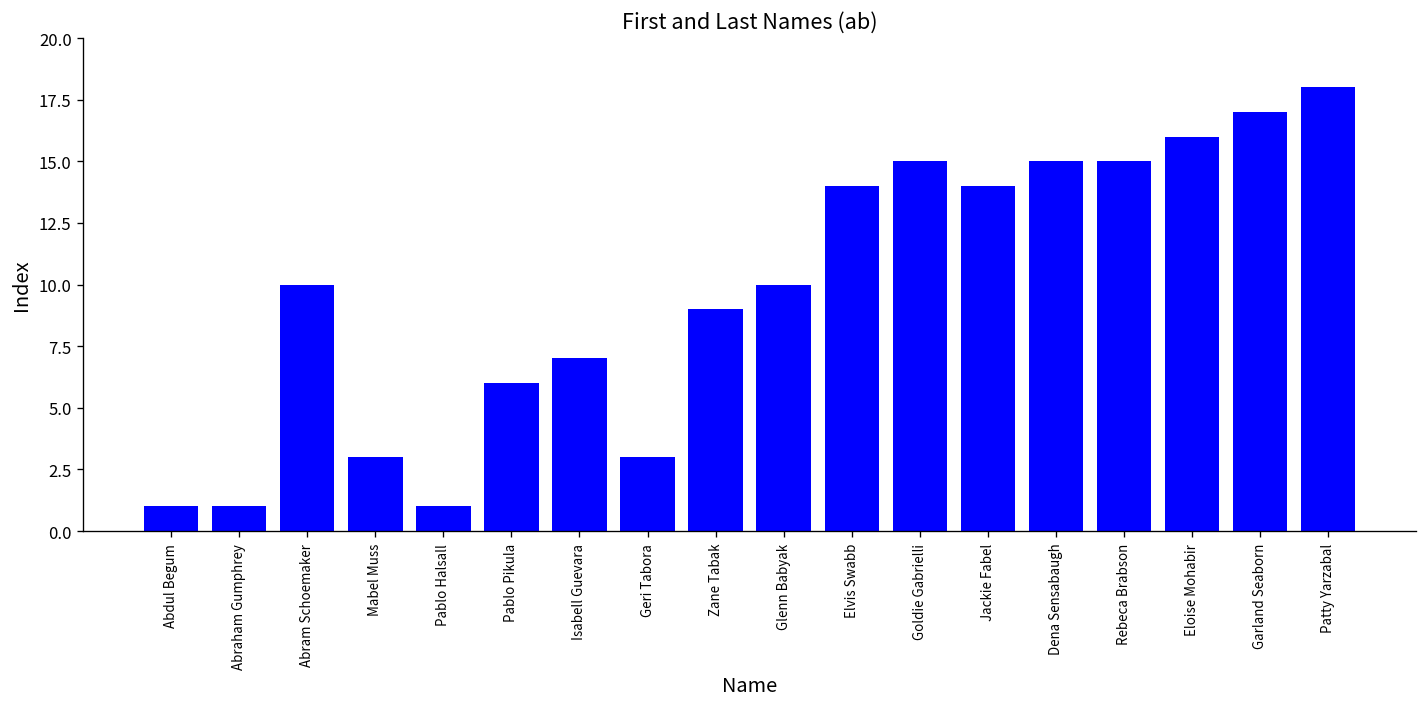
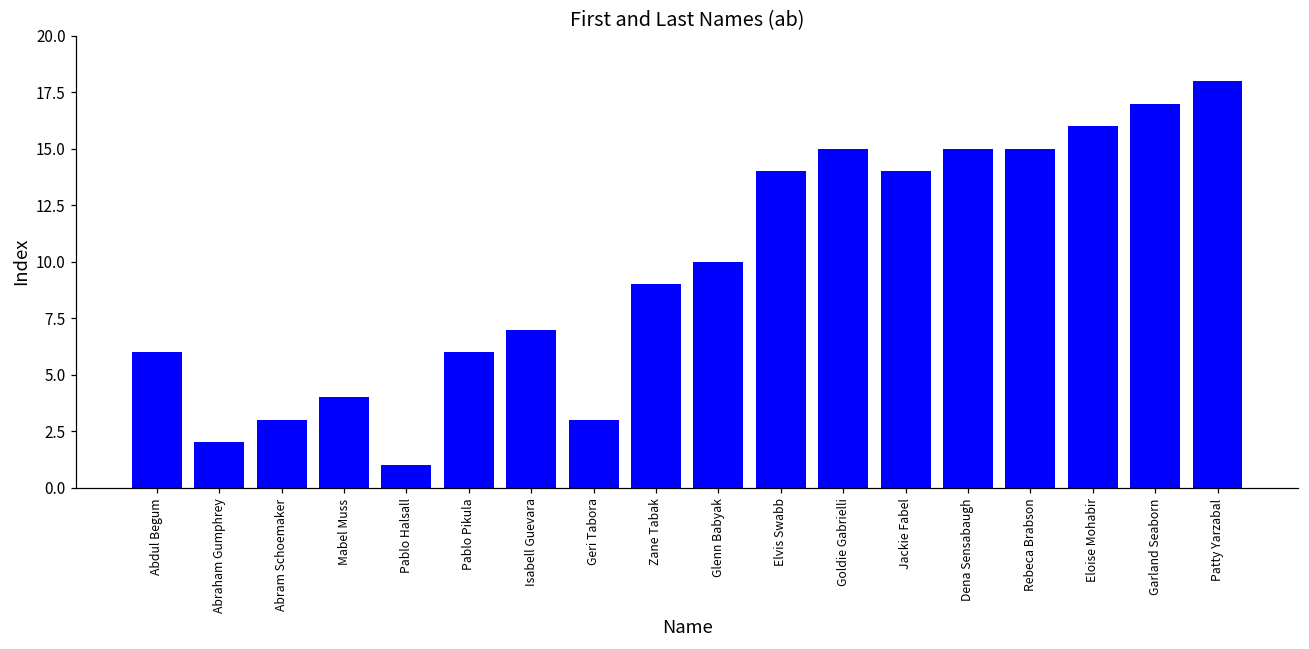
Abdul Begum: 1 -> 6
Abraham Gumphrey: 1 -> 2
Abram Schoemaker: 10 -> 3
Mabel Muss: 3 -> 4
